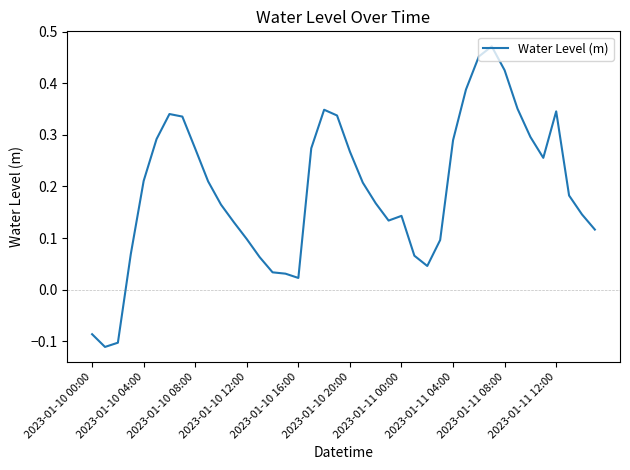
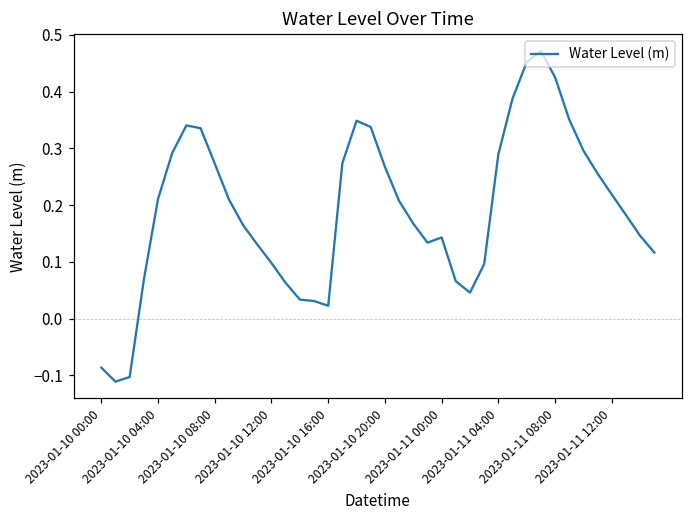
2023-01-11 12:00: 0.35 -> 0.22
